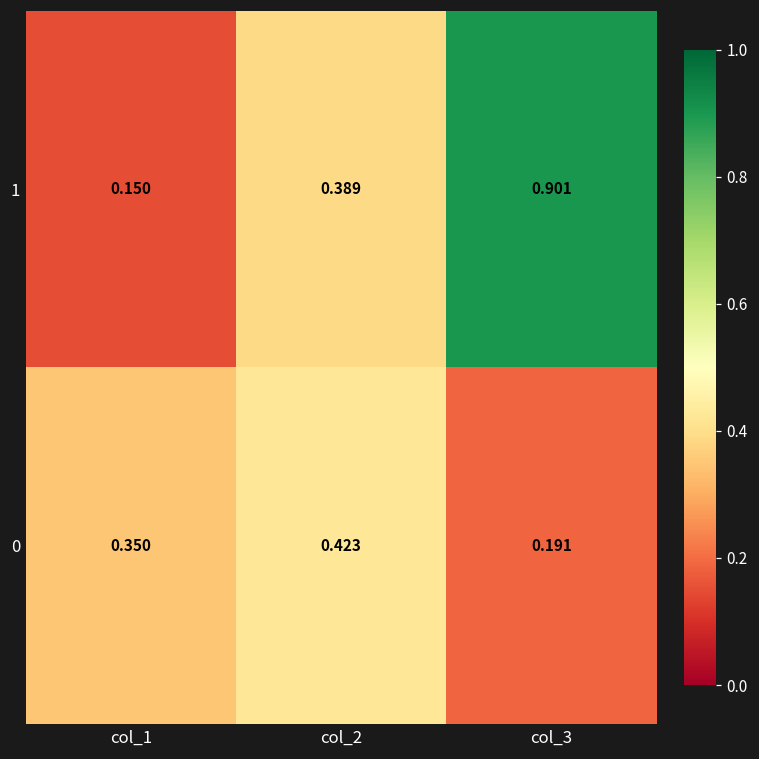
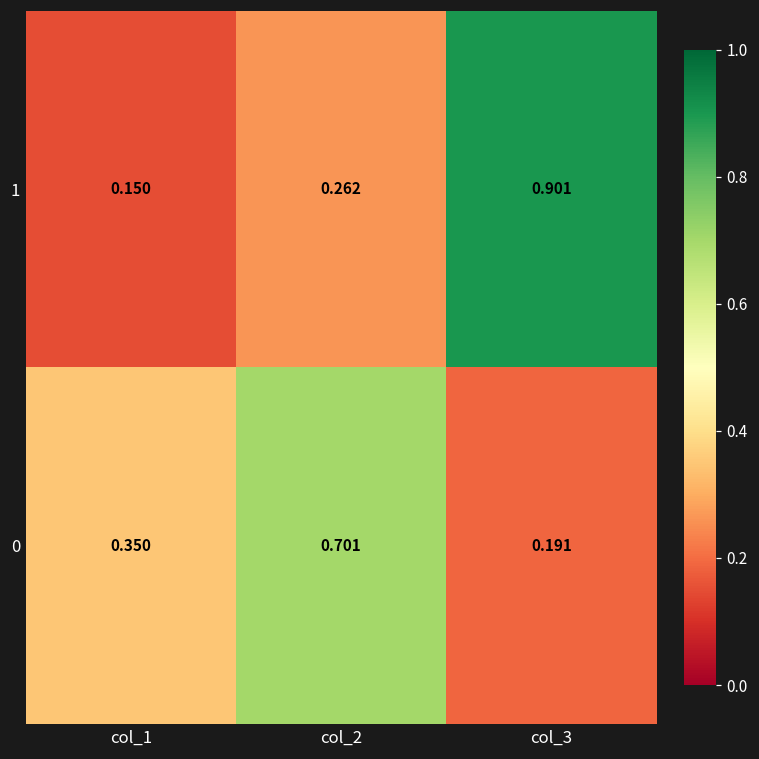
1, col_2: 0.389 -> 0.262
0, col_2: 0.423 -> 0.701
